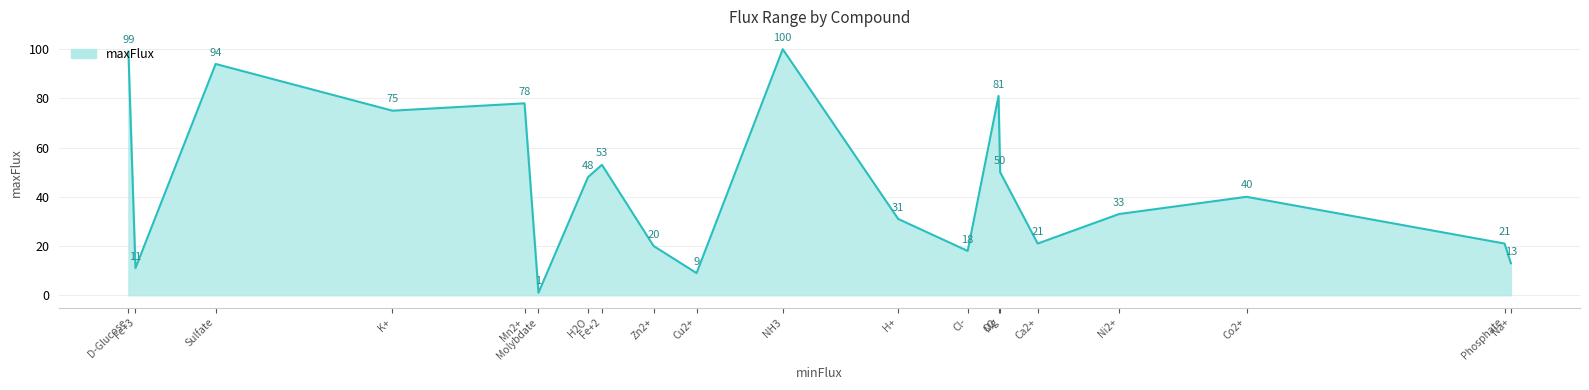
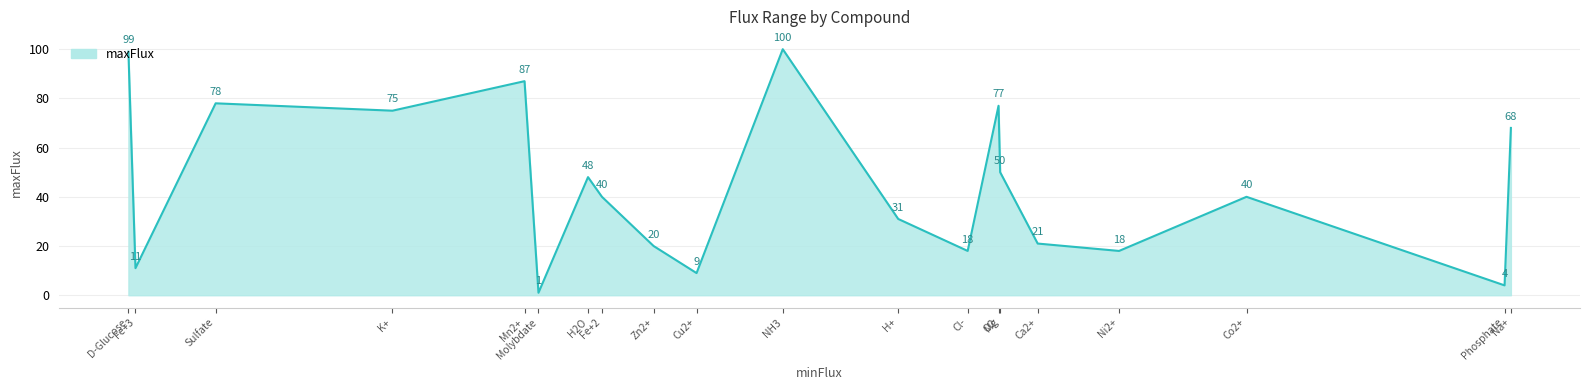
Sulfate: 94 -> 78
Mn2+: 78 -> 87
Fe+2: 53 -> 40
O2: 81 -> 77
Ni2+: 33 -> 18
Phosphate: 21 -> 4
Na+: 13 -> 68
